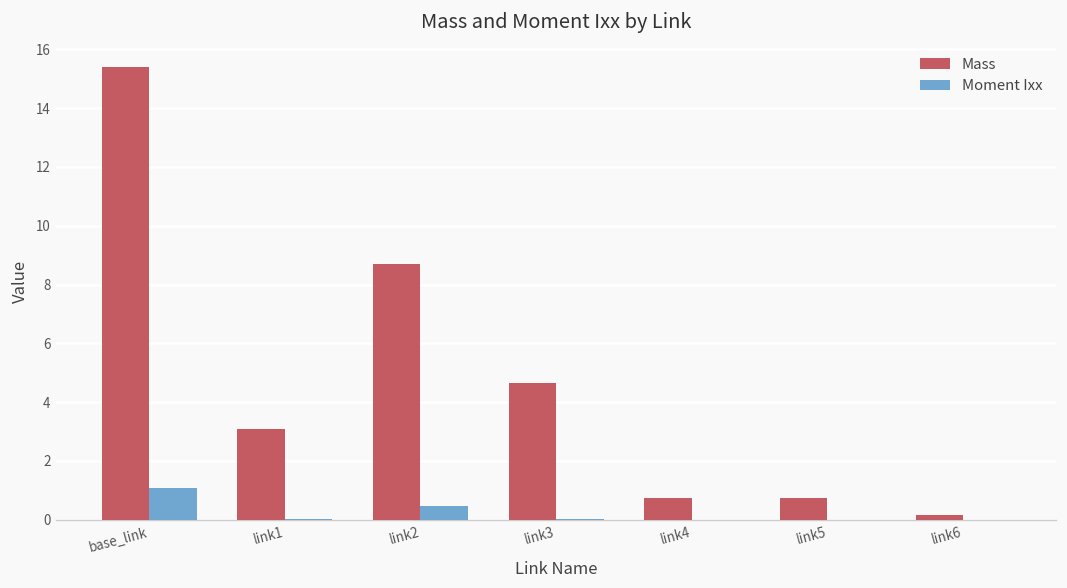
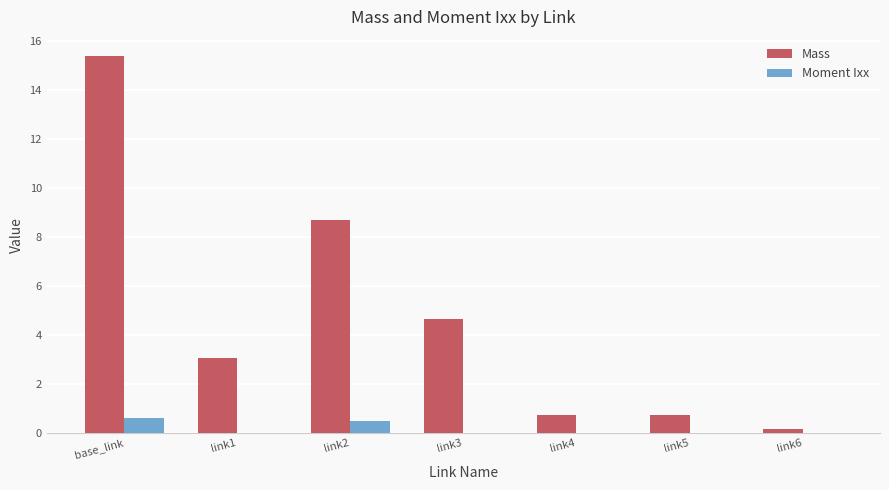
Moment Ixx, base_link: 1.1 -> 0.6
